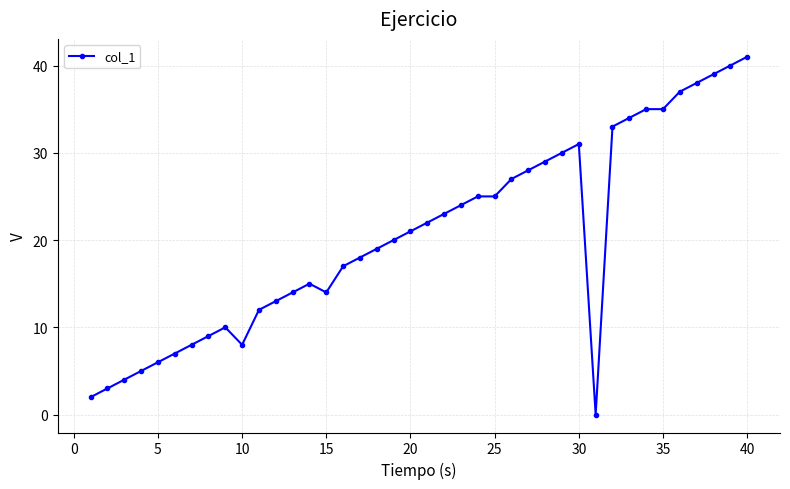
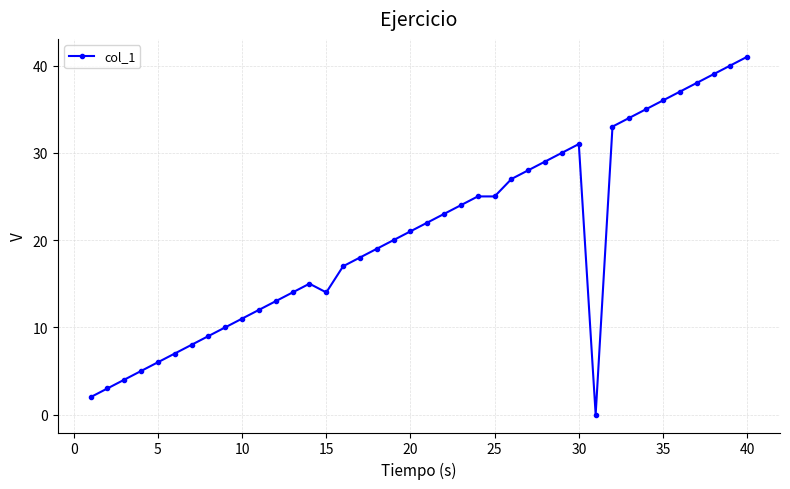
10: 8 -> 11
35: 35 -> 36
